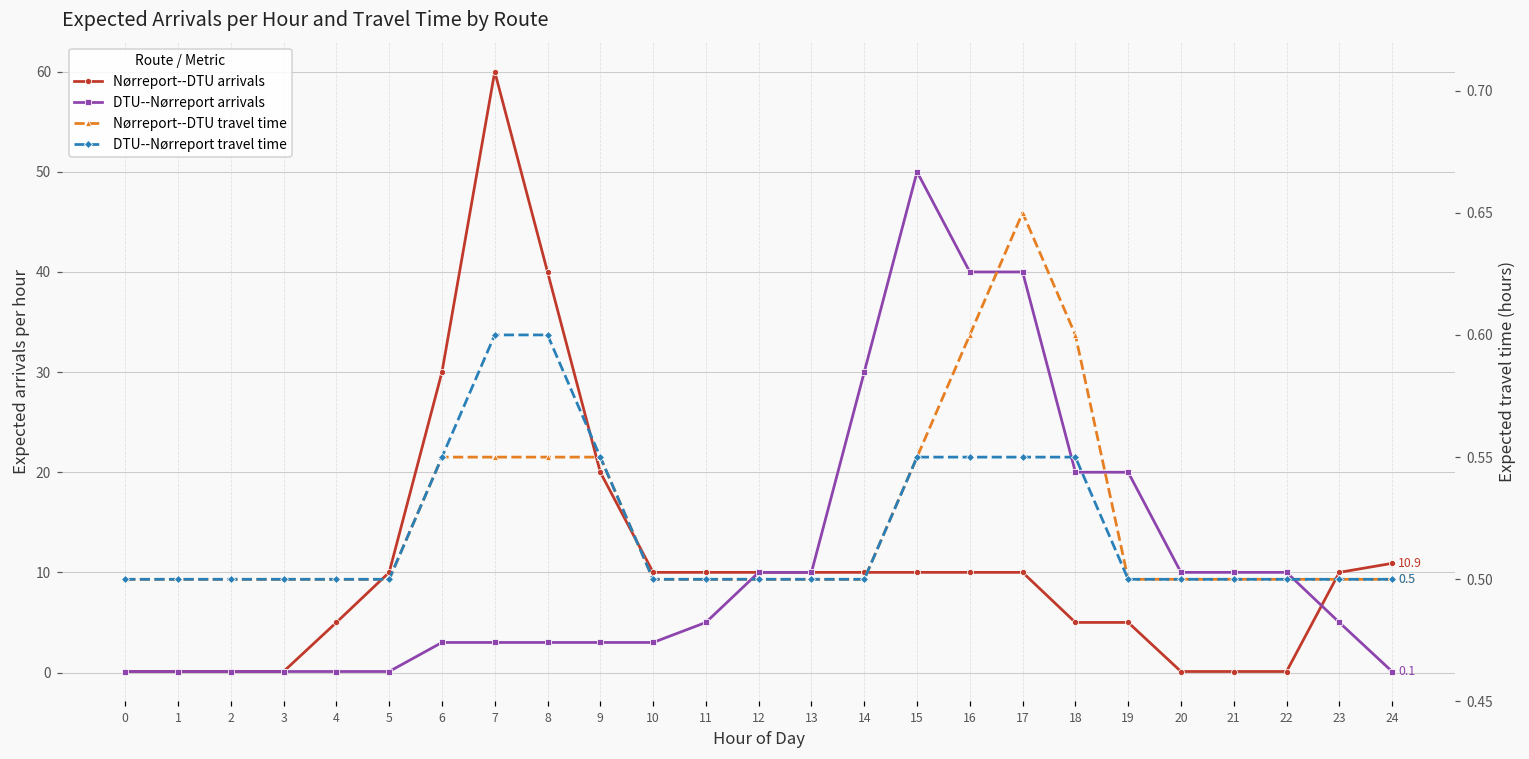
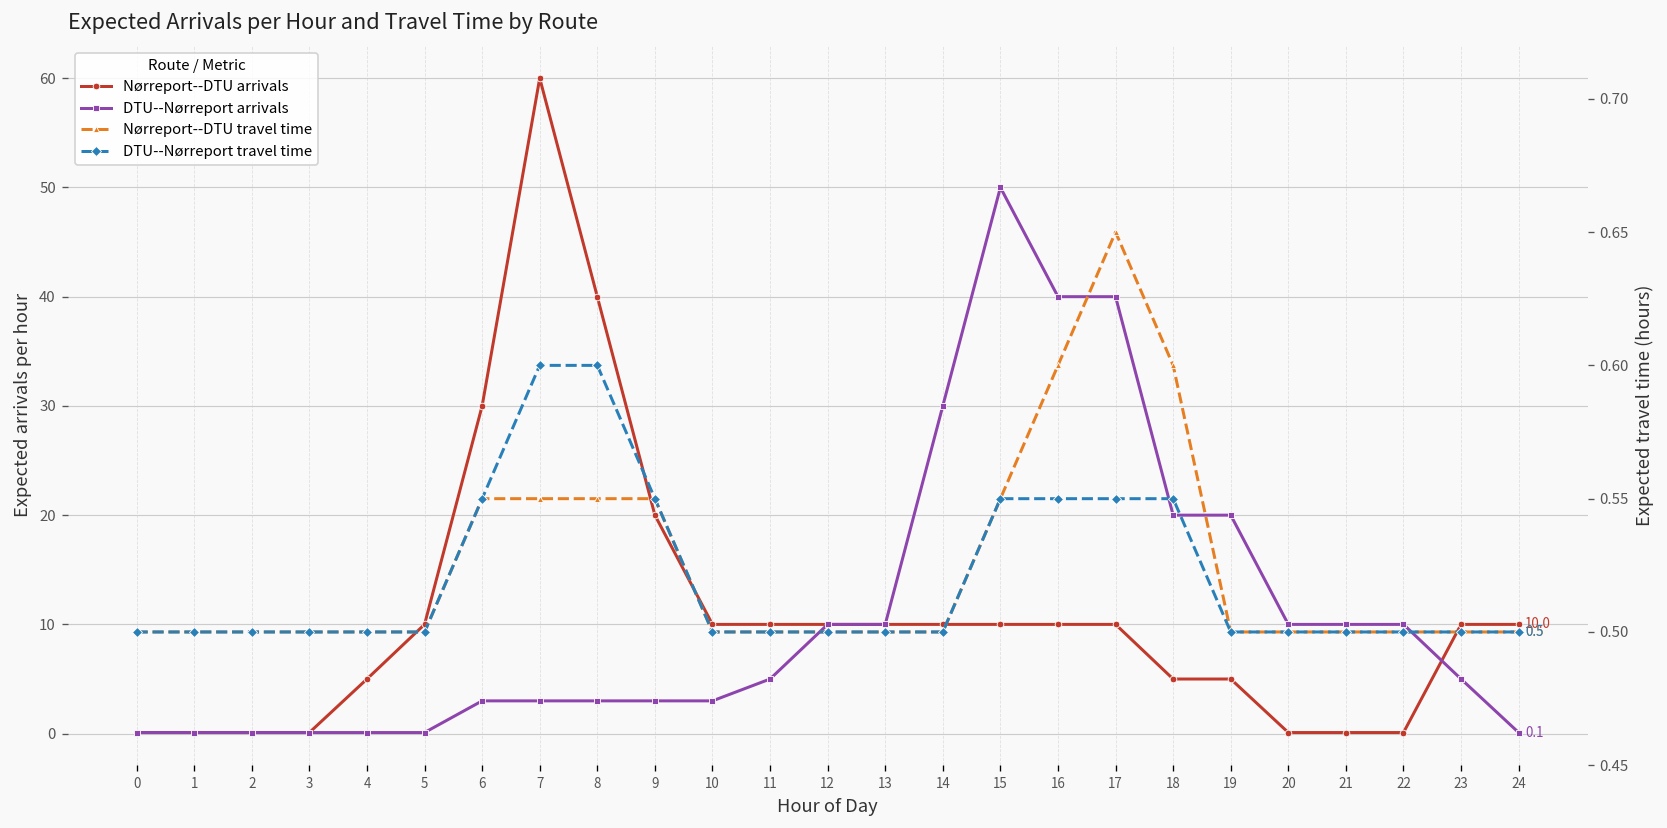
Nørreport--DTU arrivals, 24: 10.9 -> 10.0
